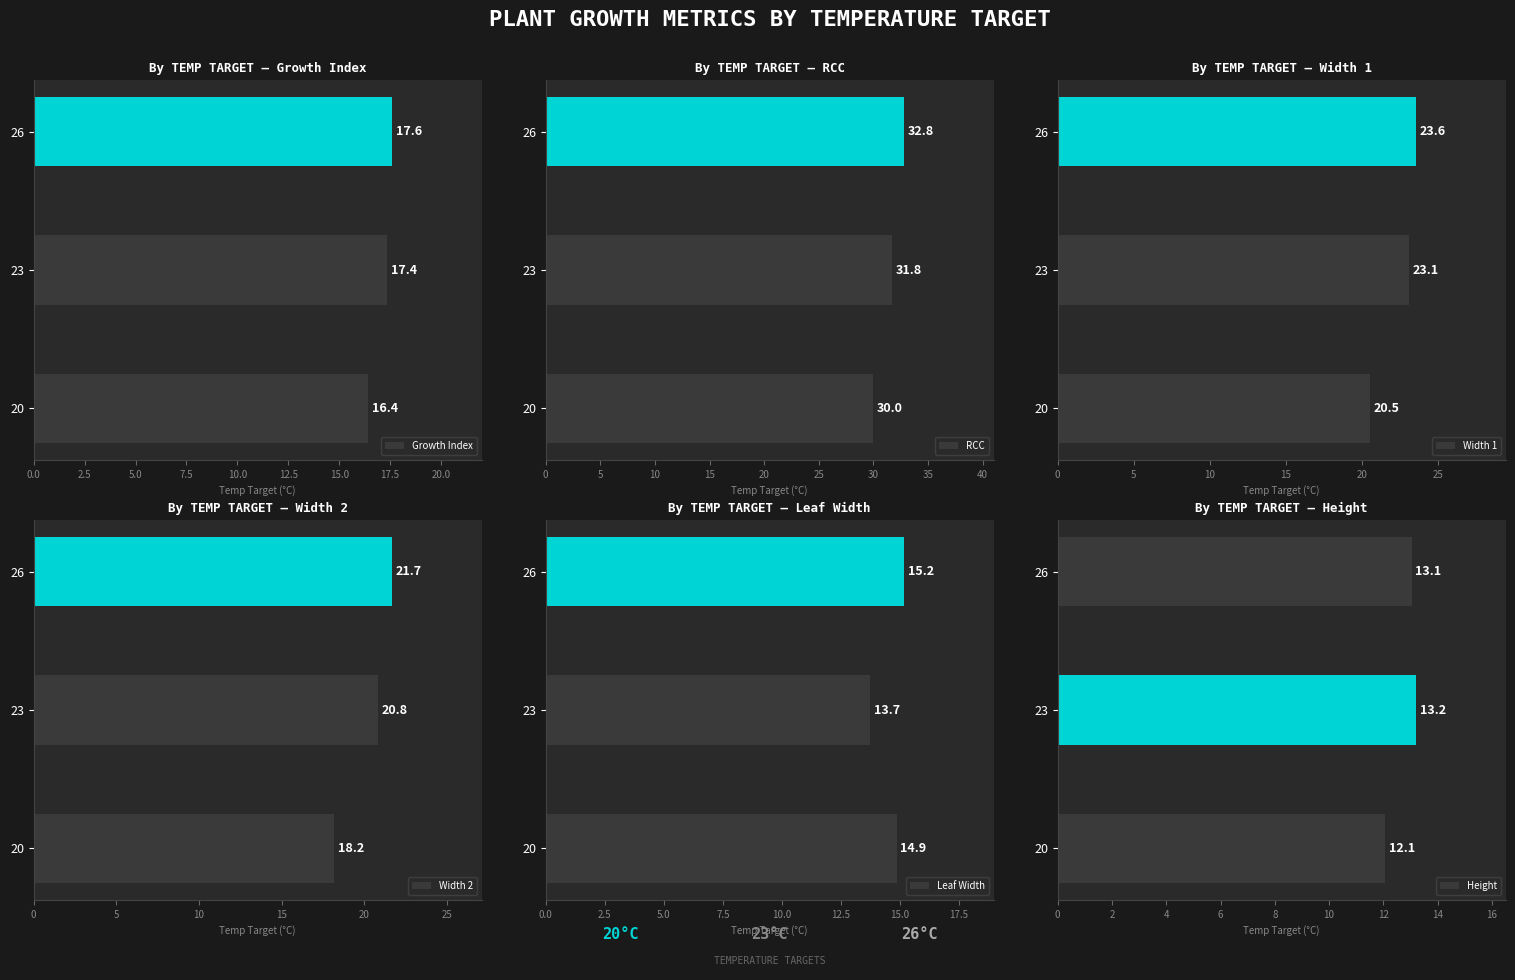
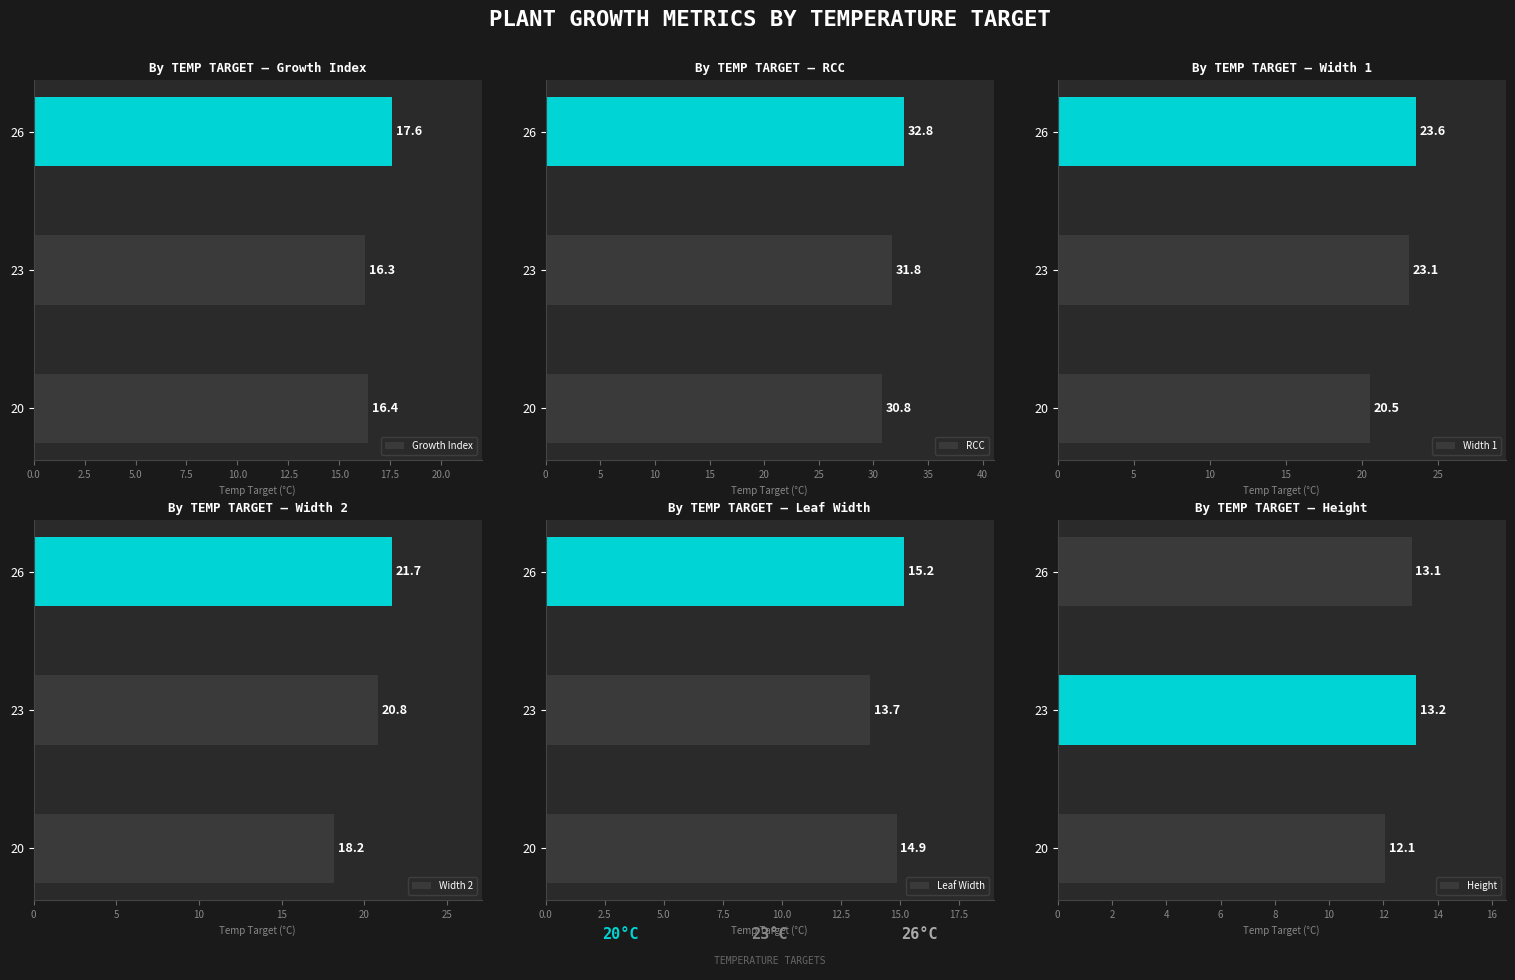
By TEMP TARGET — Growth Index, 23: 17.4 -> 16.3
By TEMP TARGET — RCC, 20: 30.0 -> 30.8
